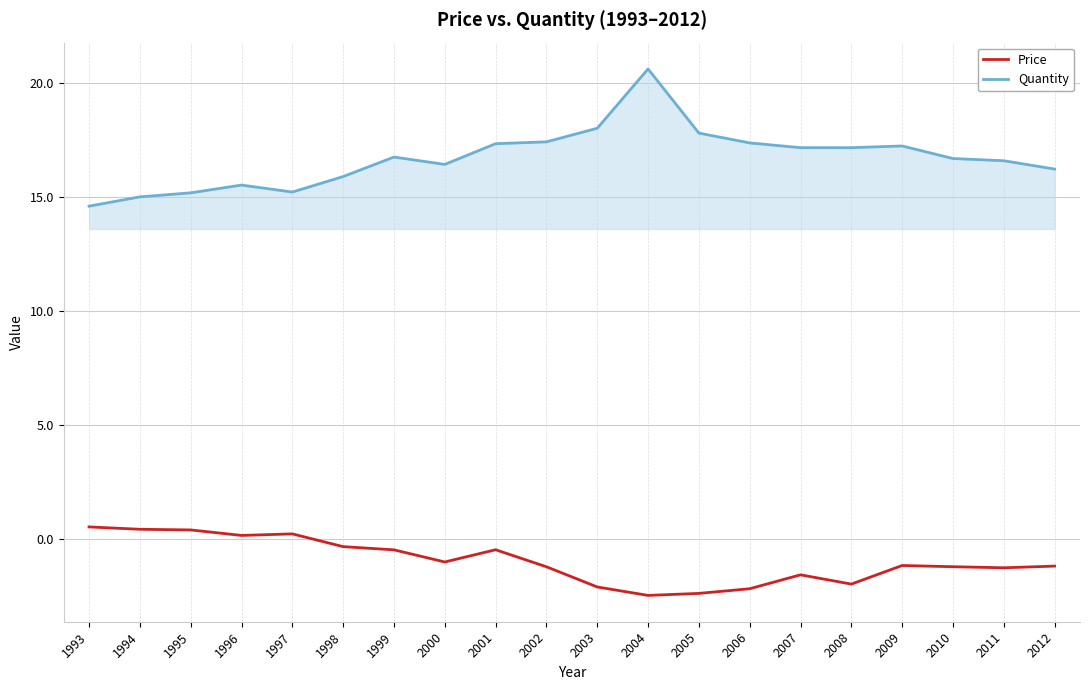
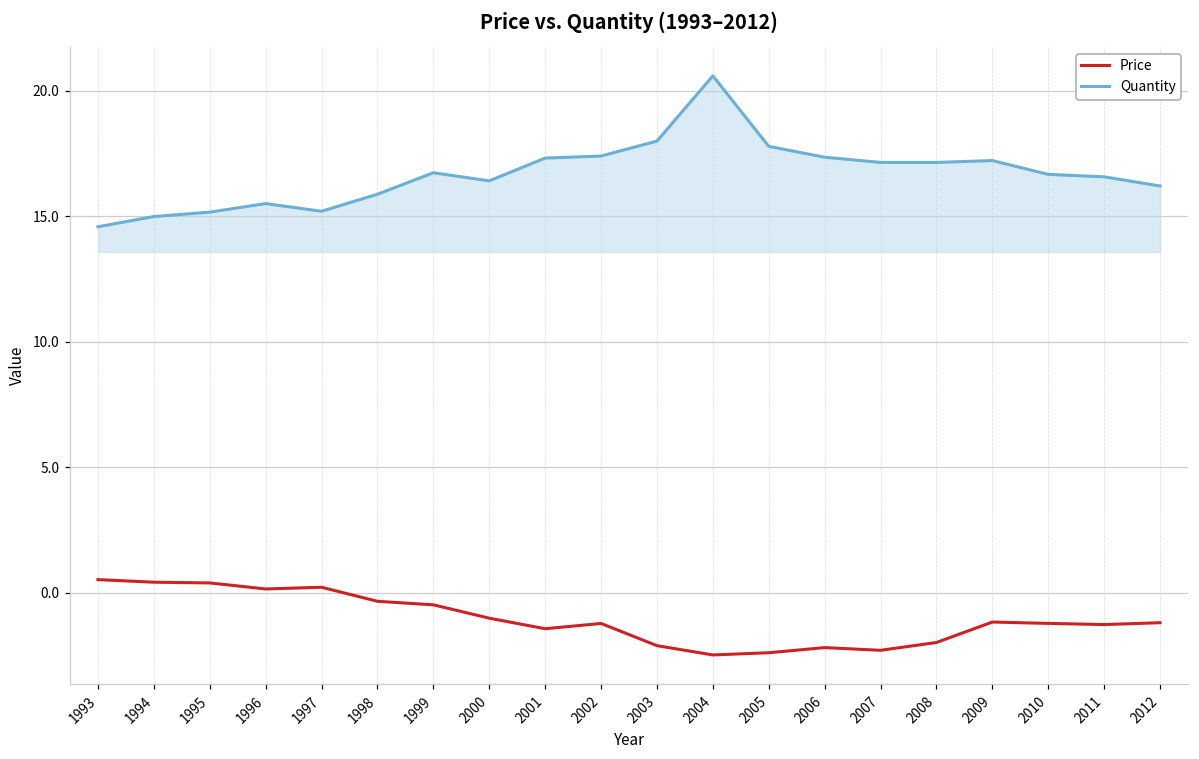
Price, 2001: -0.5 -> -1.4
Price, 2007: -1.6 -> -2.3
